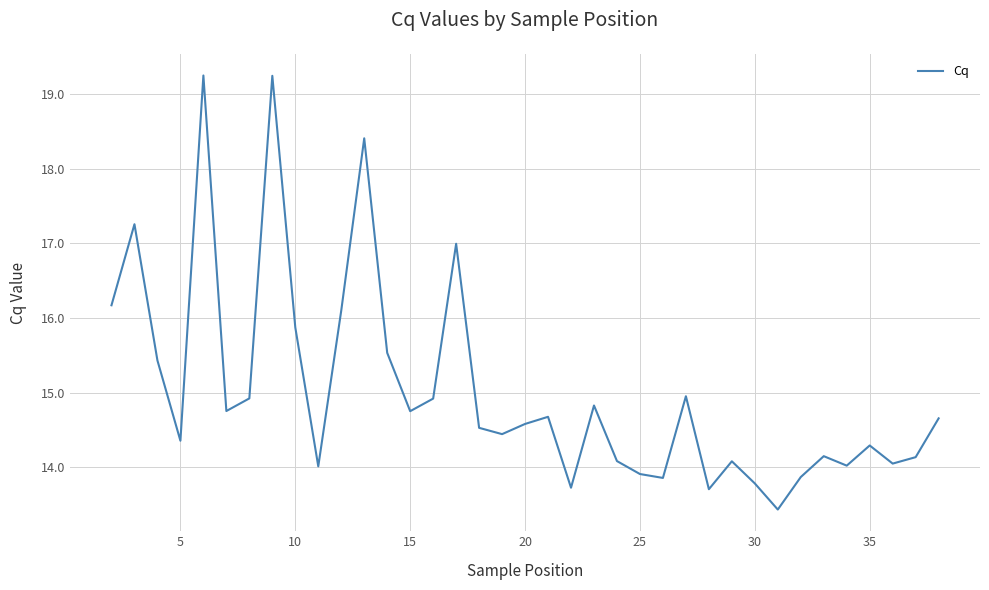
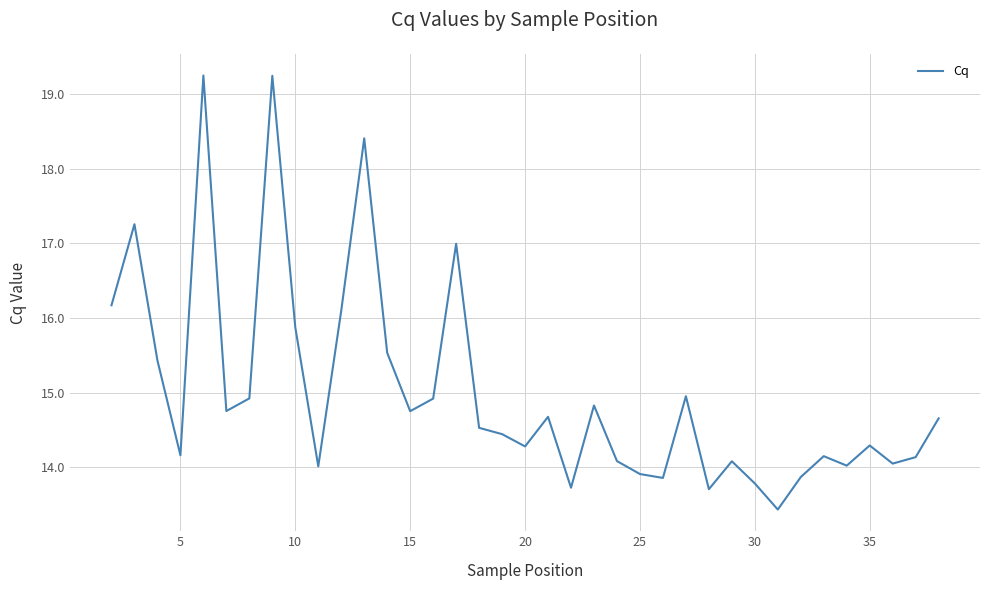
5: 14.4 -> 14.2
20: 14.6 -> 14.3
